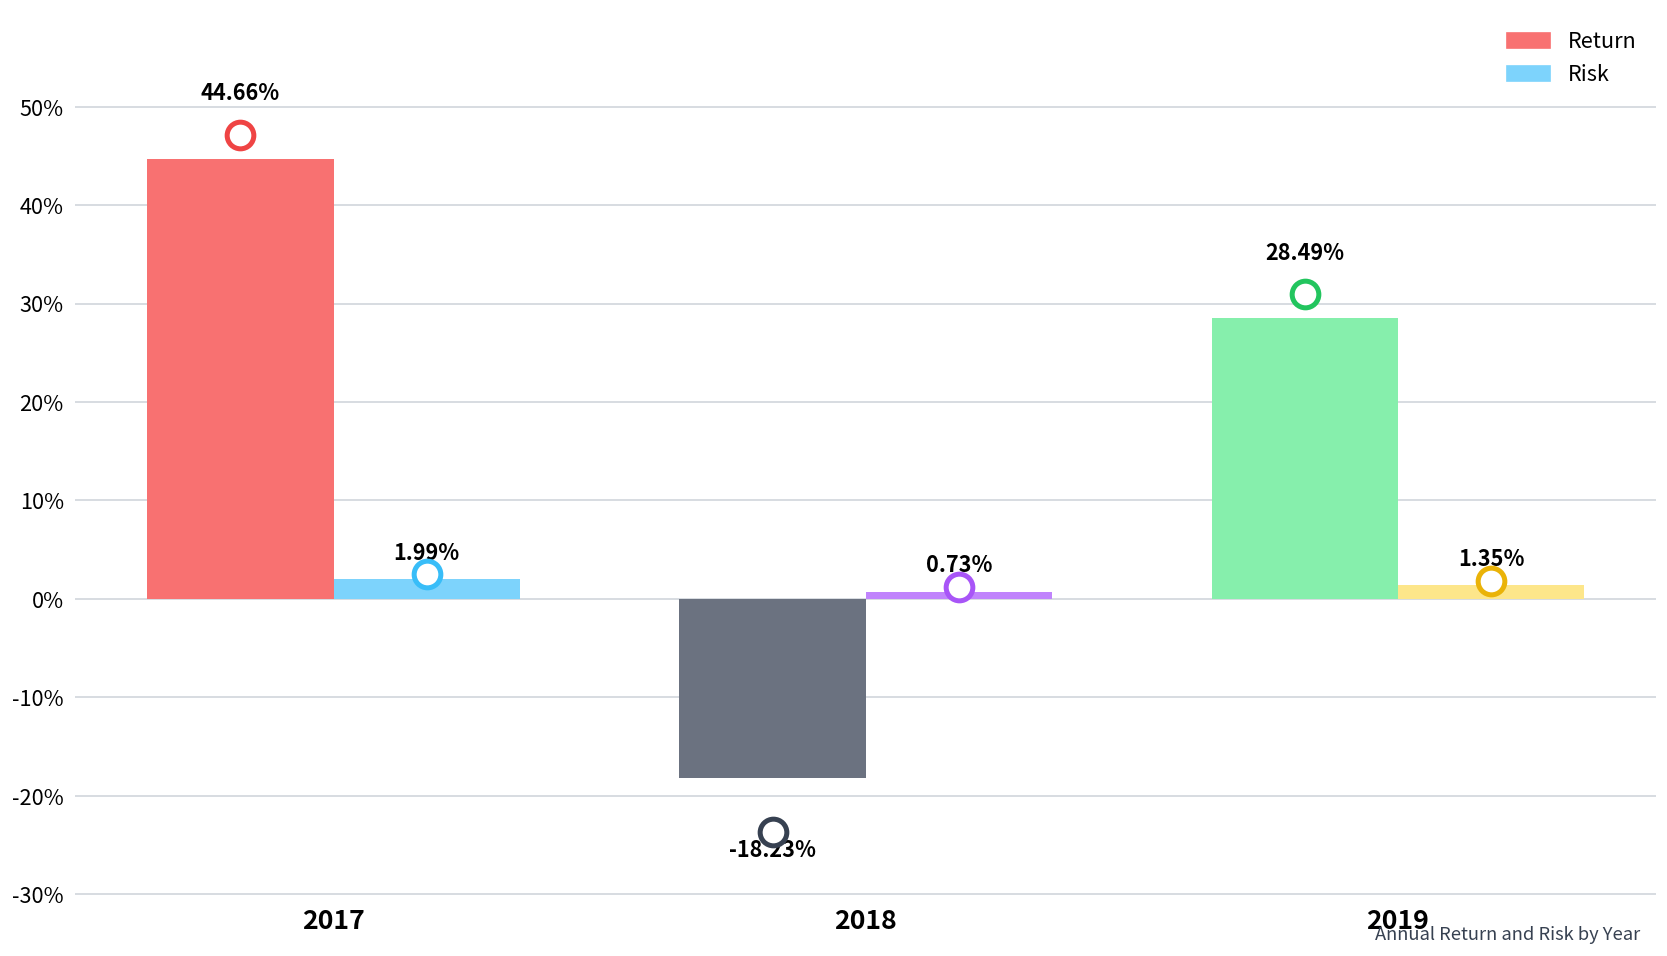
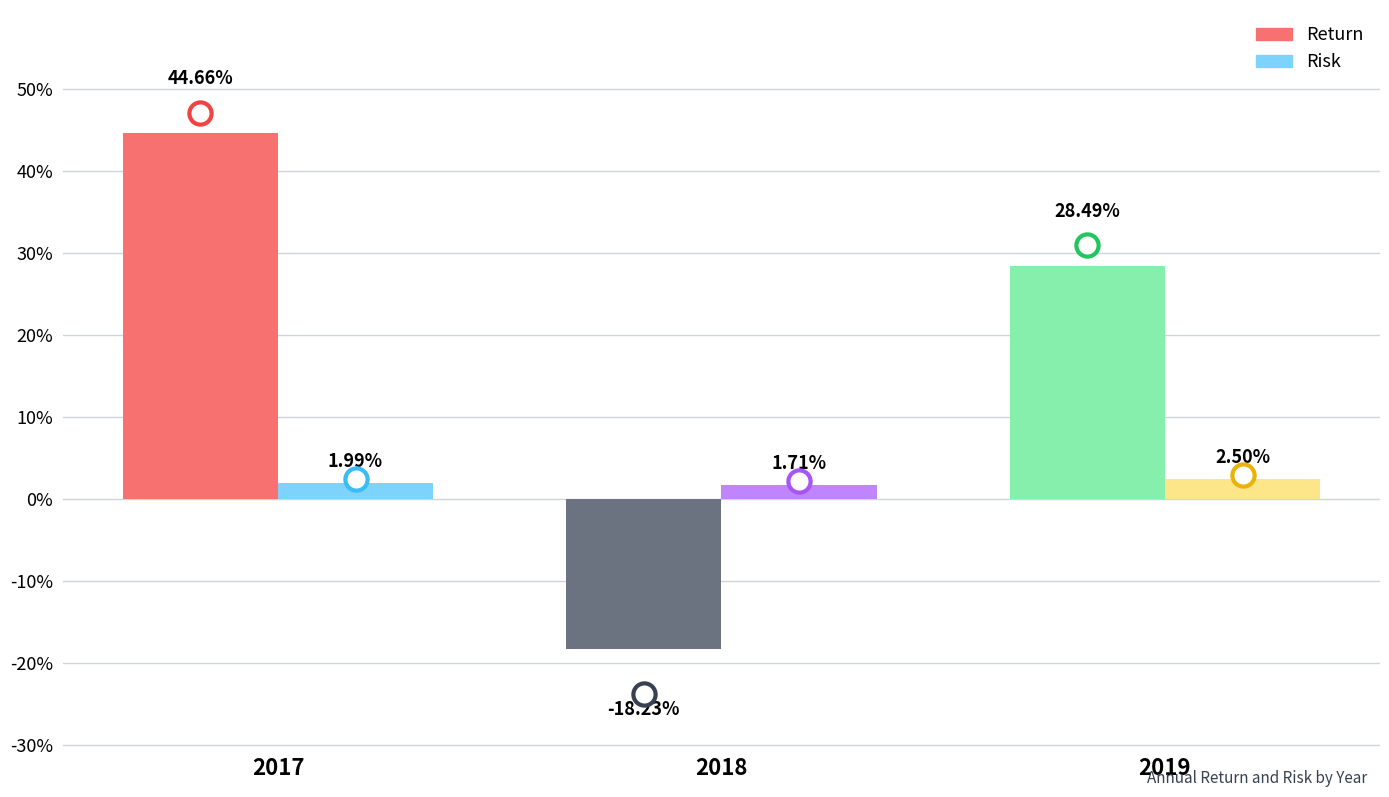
Risk, 2018: 0.73% -> 1.71%
Risk, 2019: 1.35% -> 2.50%
